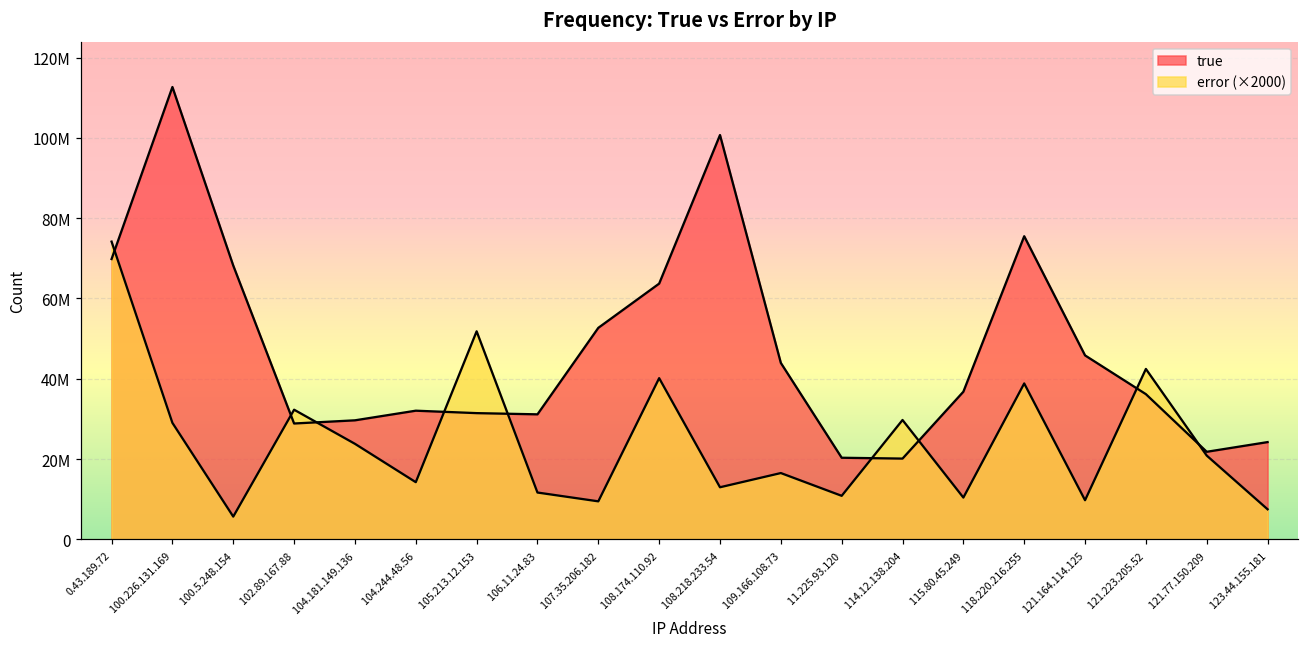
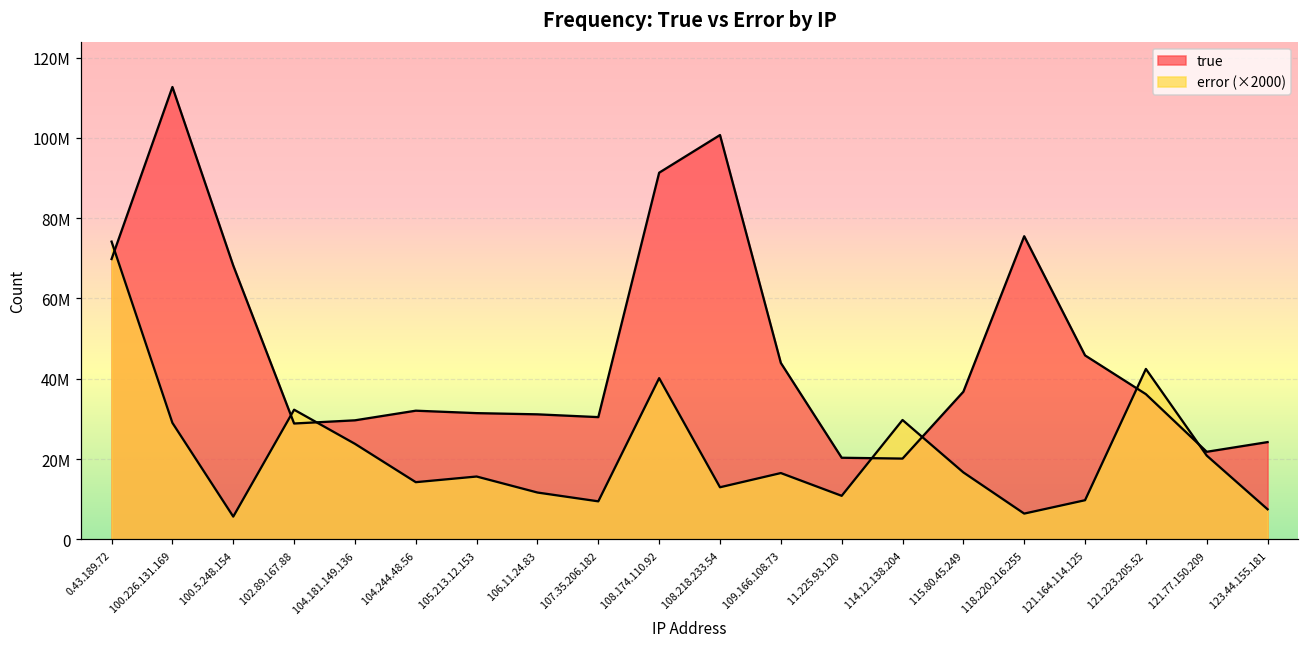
error (×2000), 105.213.12.153: 52000000 -> 16000000
true, 107.35.206.182: 53000000 -> 30000000
true, 108.174.110.92: 64000000 -> 91000000
error (×2000), 115.80.45.249: 10000000 -> 17000000
error (×2000), 118.220.216.255: 39000000 -> 6000000
